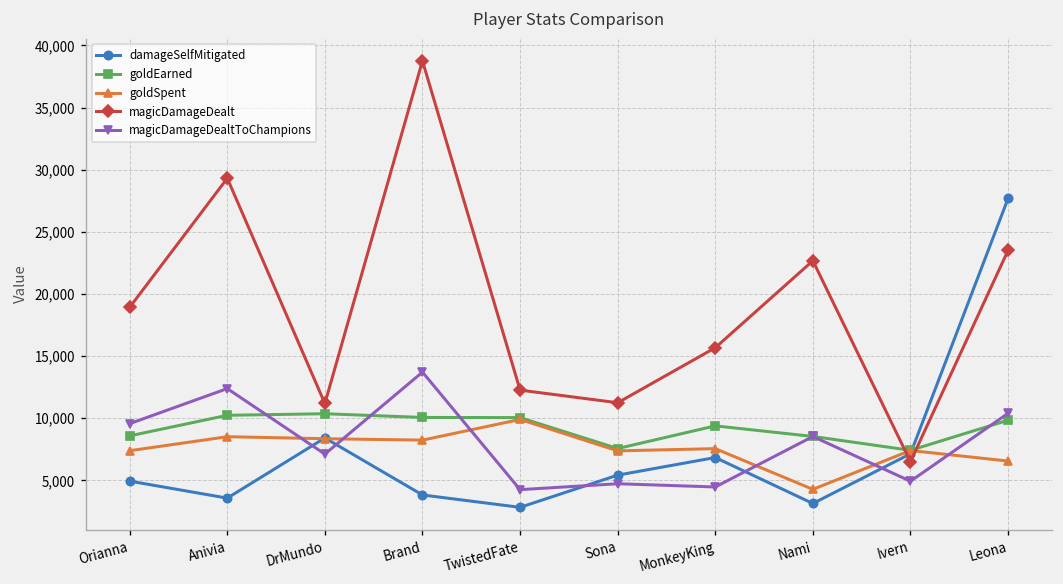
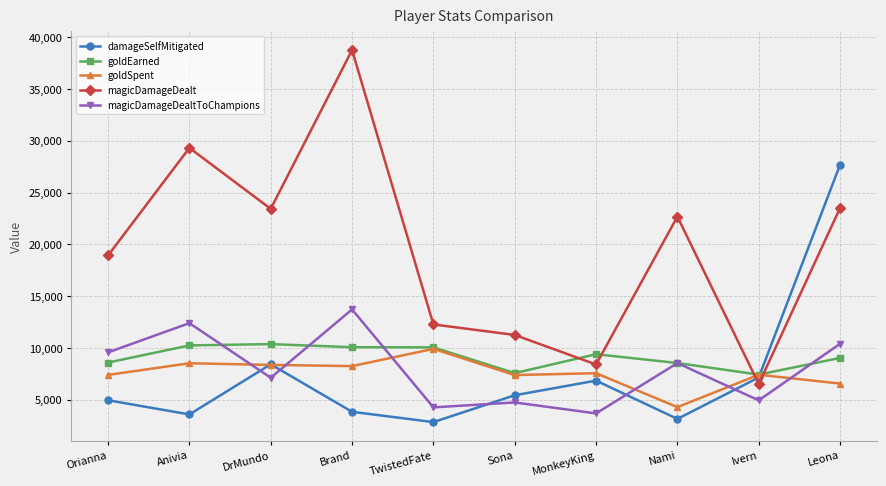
magicDamageDealt, DrMundo: 11,200 -> 23,400
magicDamageDealt, MonkeyKing: 15,700 -> 8,400
magicDamageDealtToChampions, MonkeyKing: 4,500 -> 3,700
goldEarned, Leona: 9,800 -> 9,000
